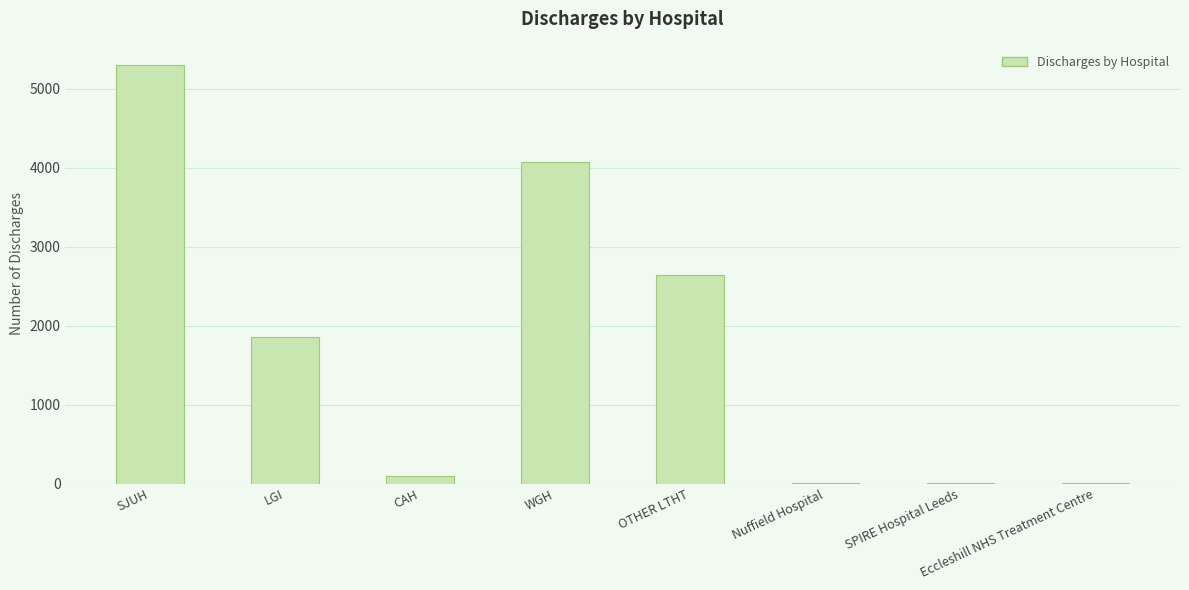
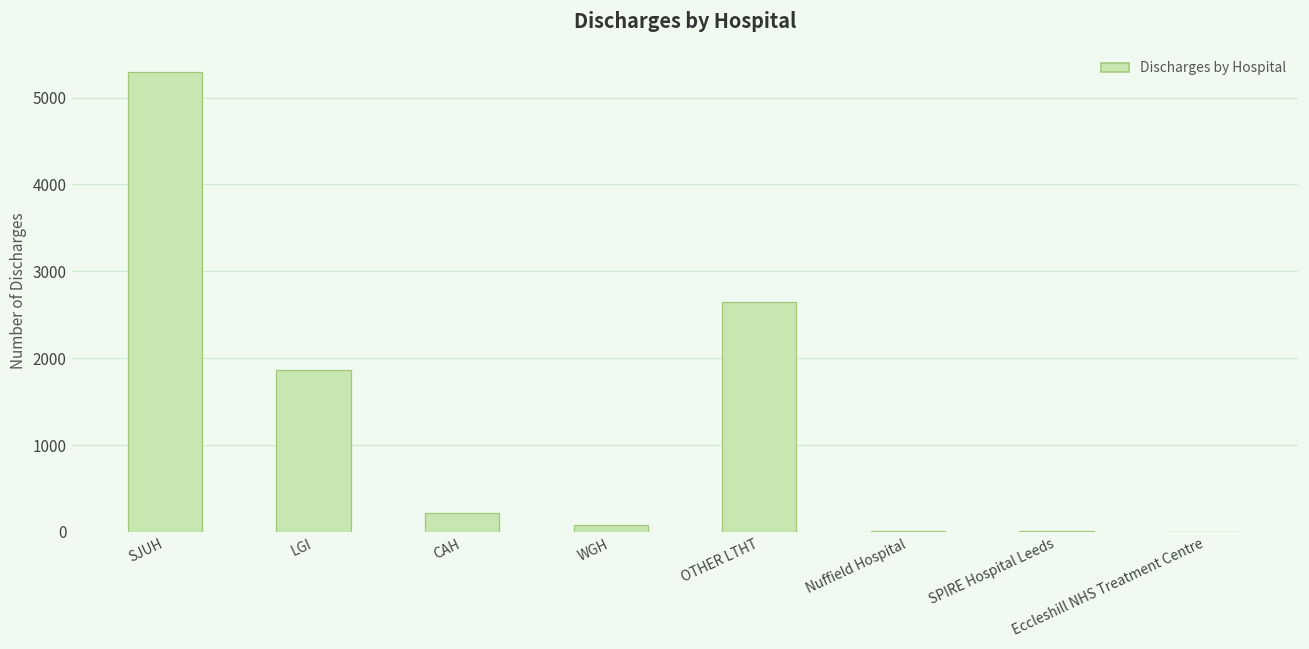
CAH: 100 -> 200
WGH: 4100 -> 100
